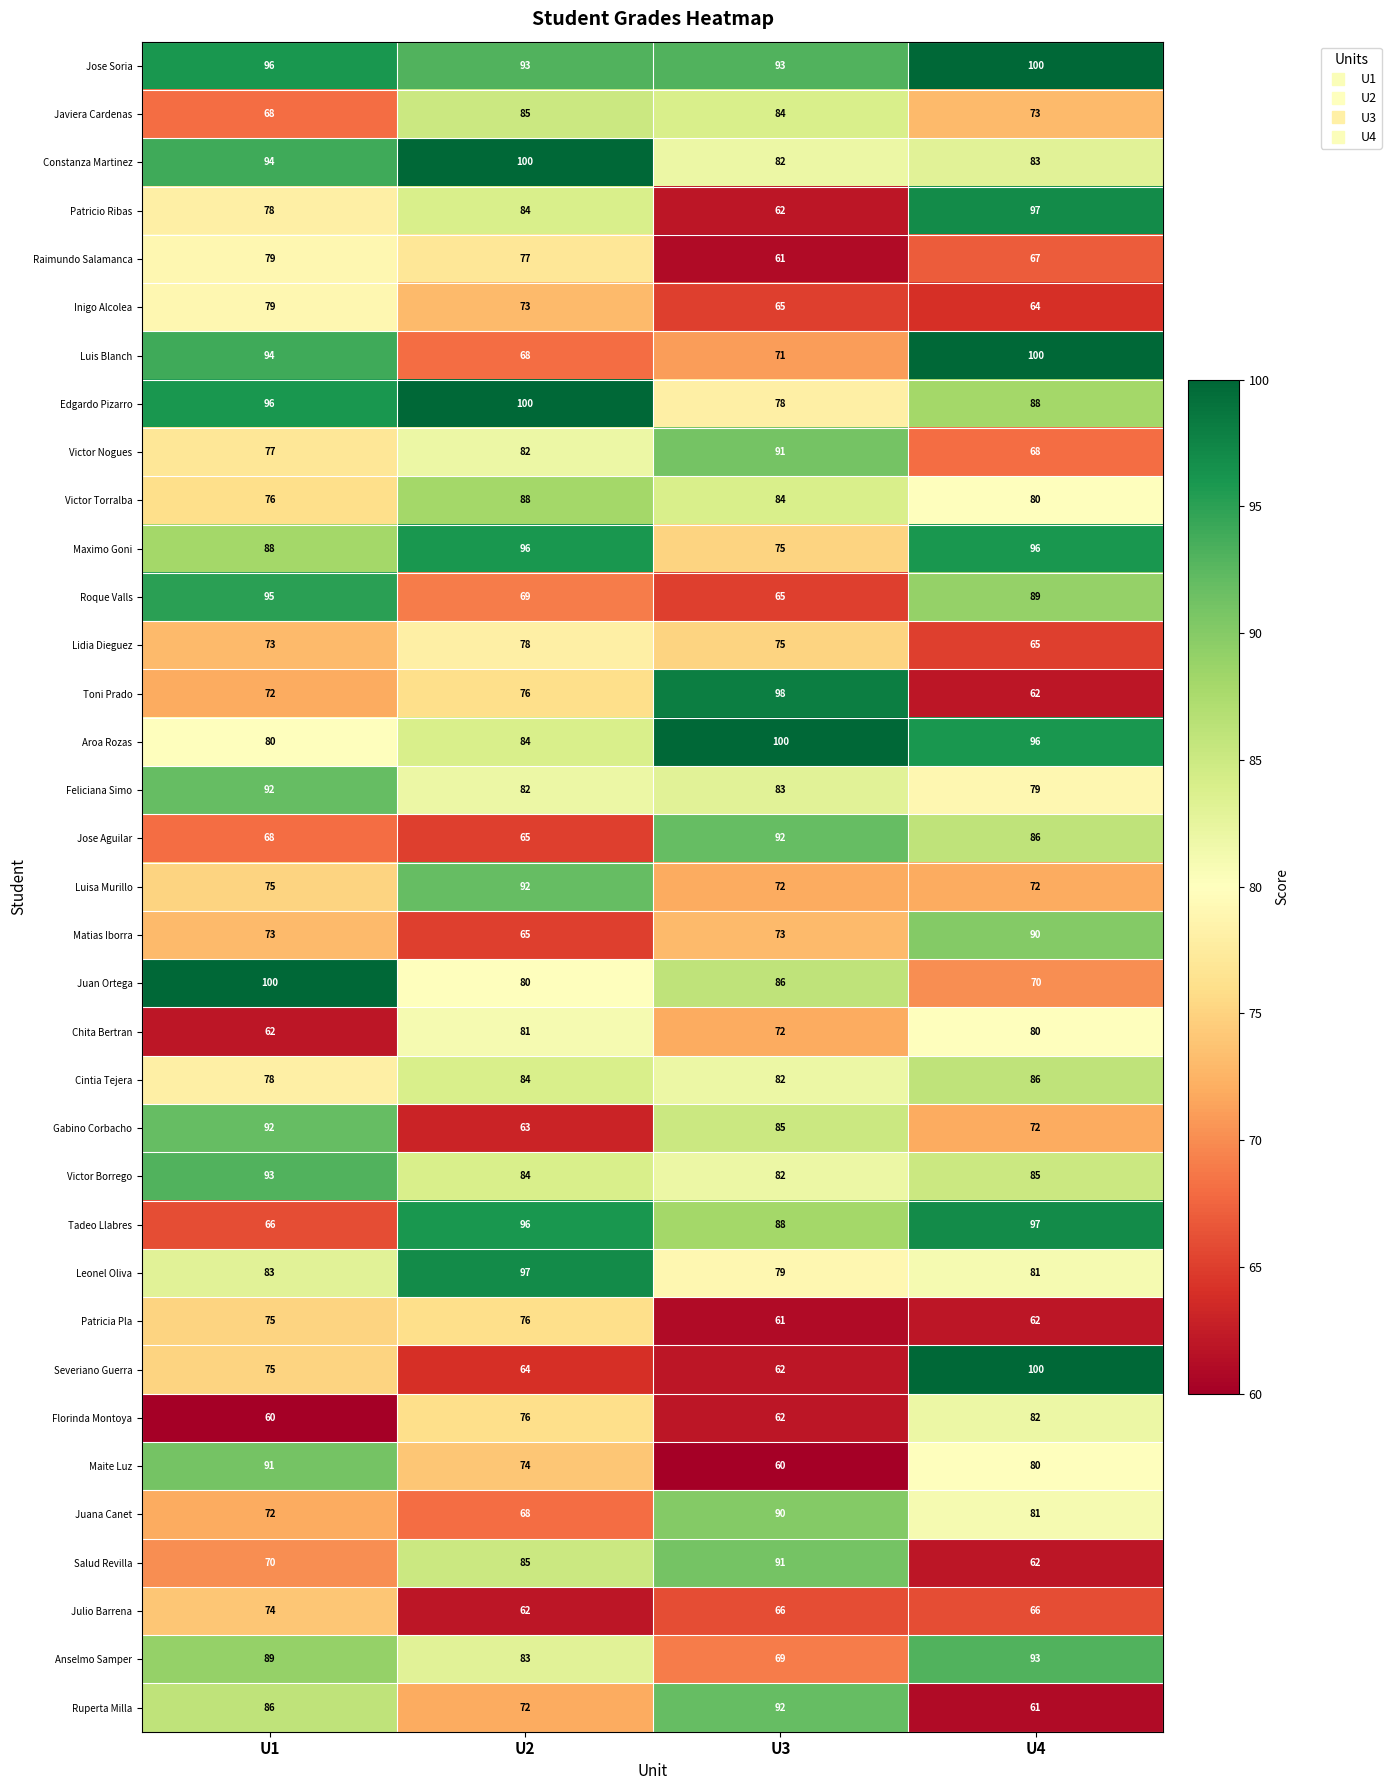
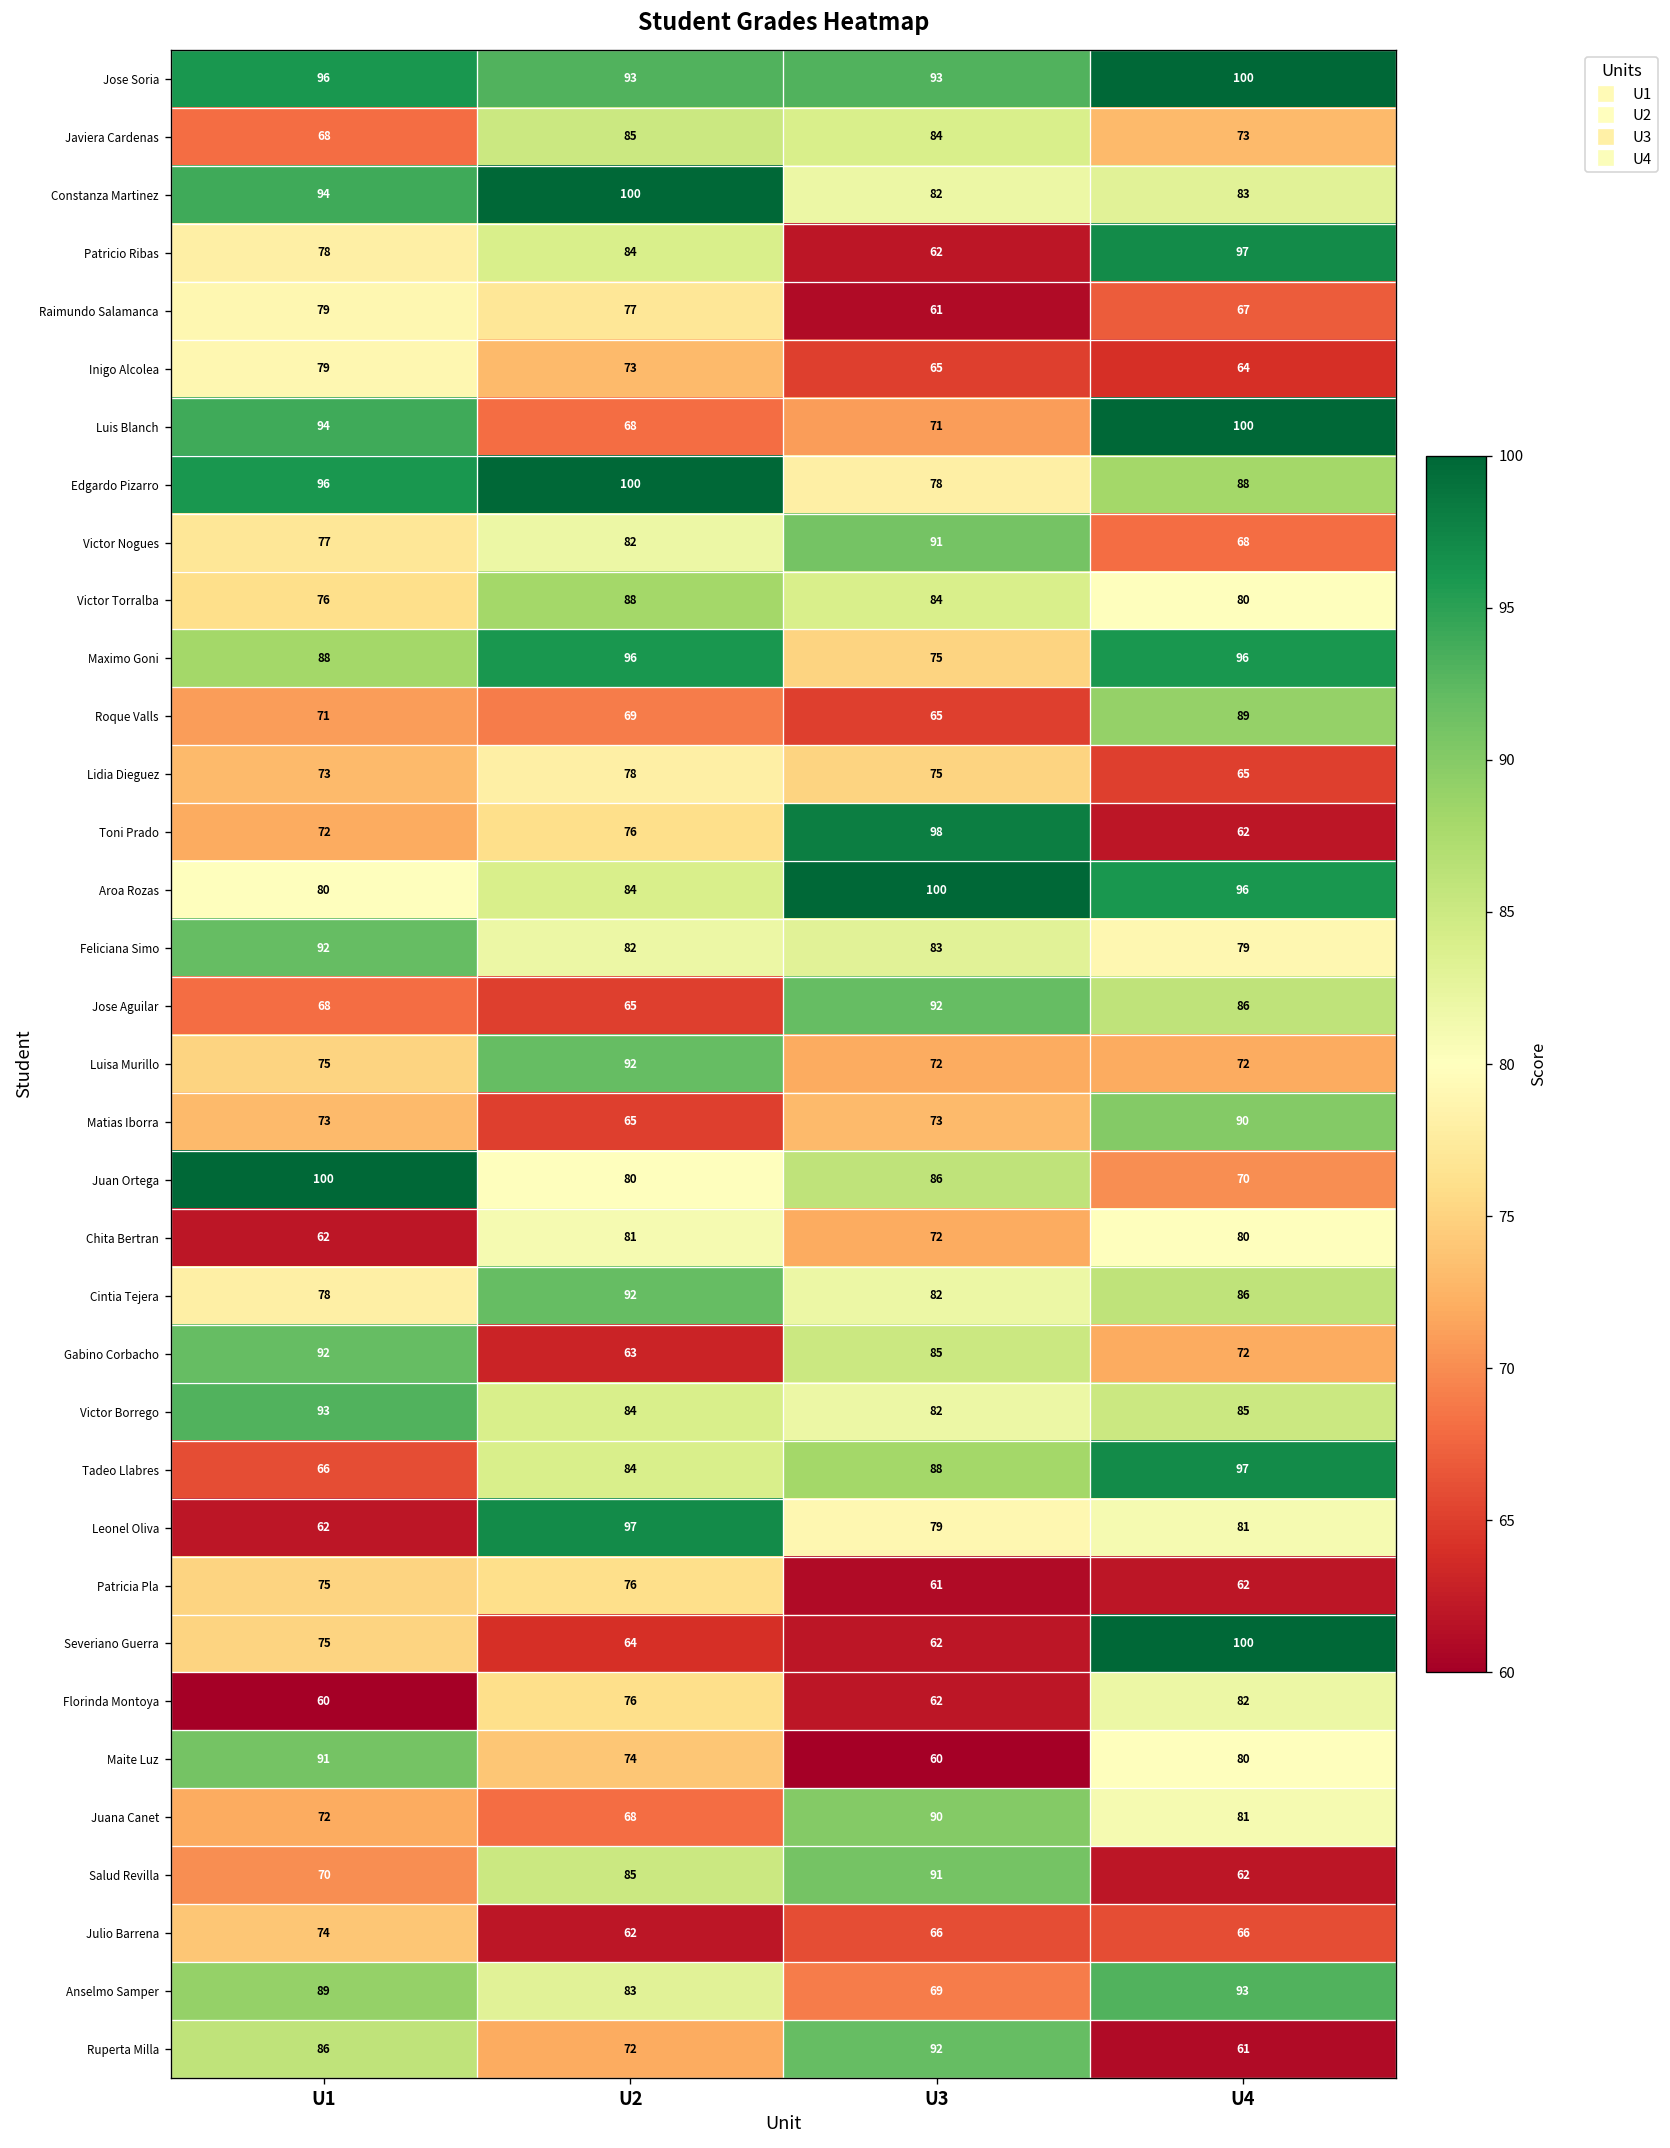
Roque Valls, U1: 95 -> 71
Cintia Tejera, U2: 84 -> 92
Tadeo Llabres, U2: 96 -> 84
Leonel Oliva, U1: 83 -> 62
